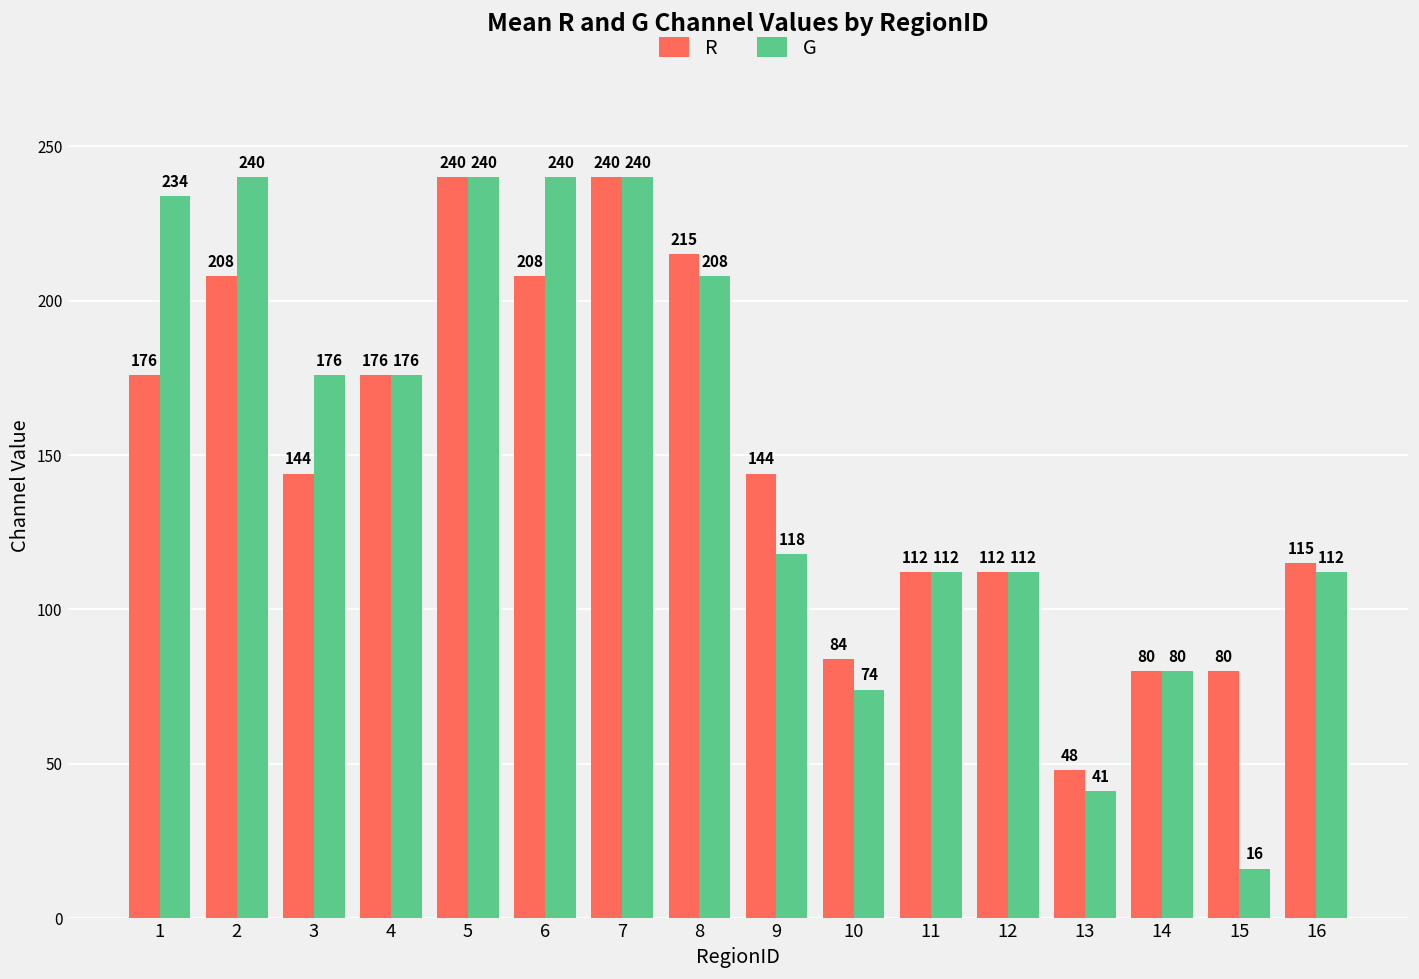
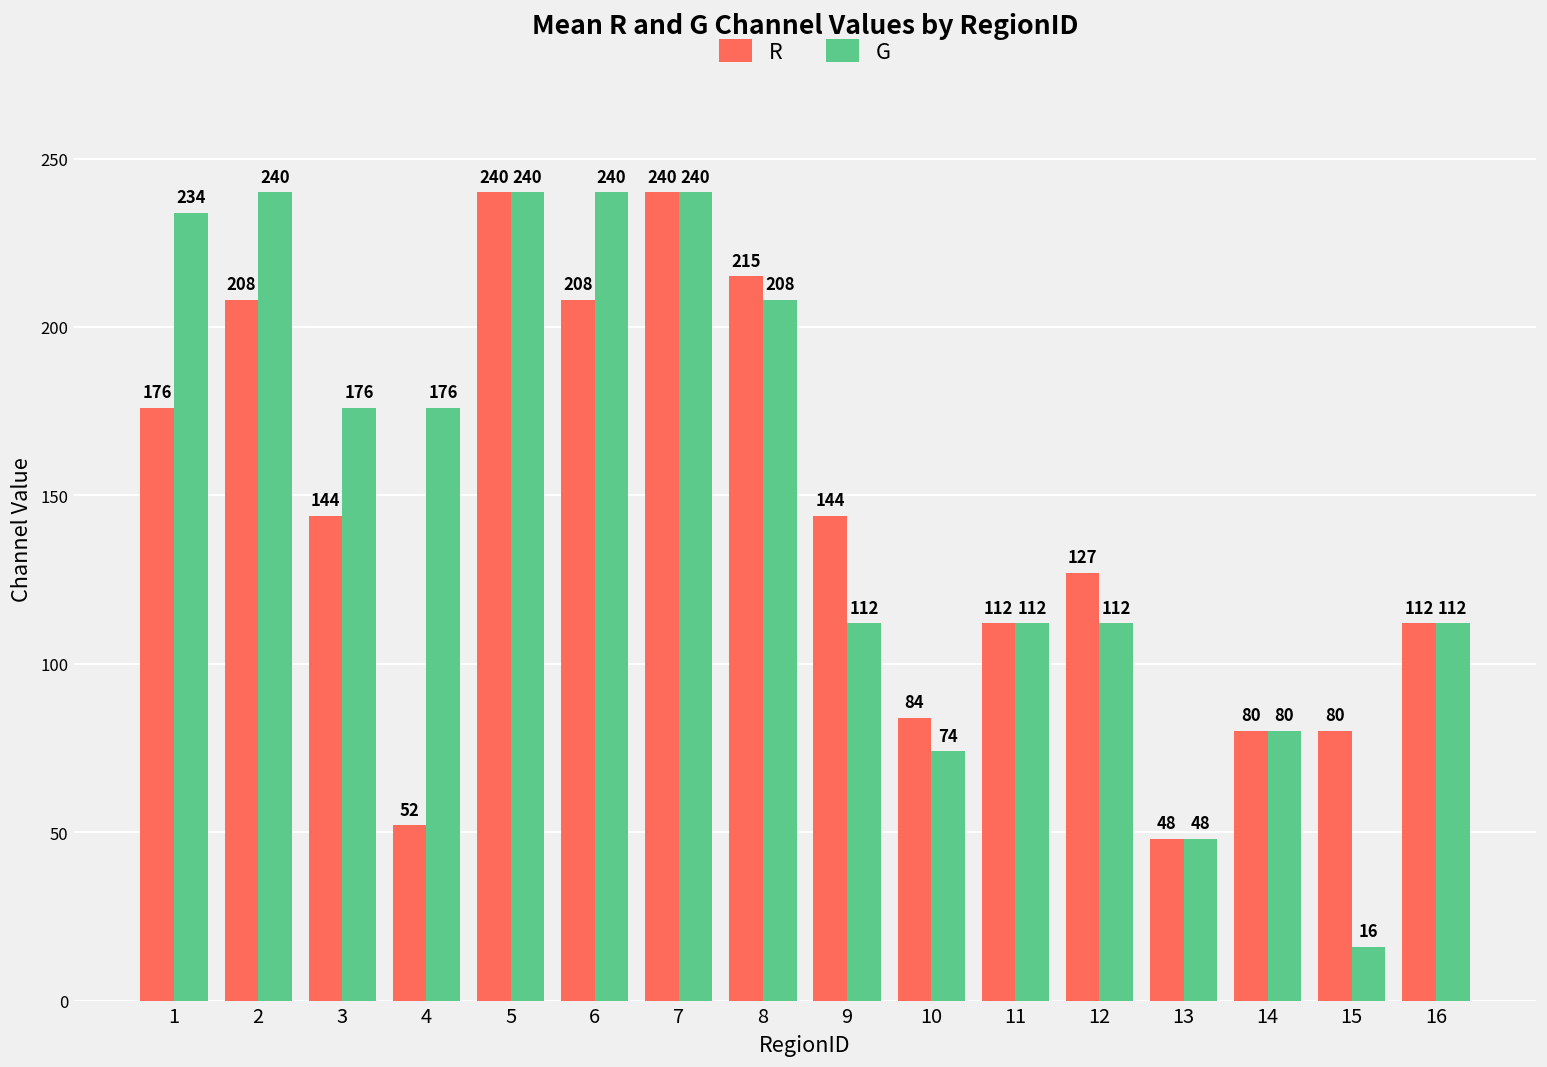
R, 4: 176 -> 52
G, 9: 118 -> 112
R, 12: 112 -> 127
G, 13: 41 -> 48
R, 16: 115 -> 112
